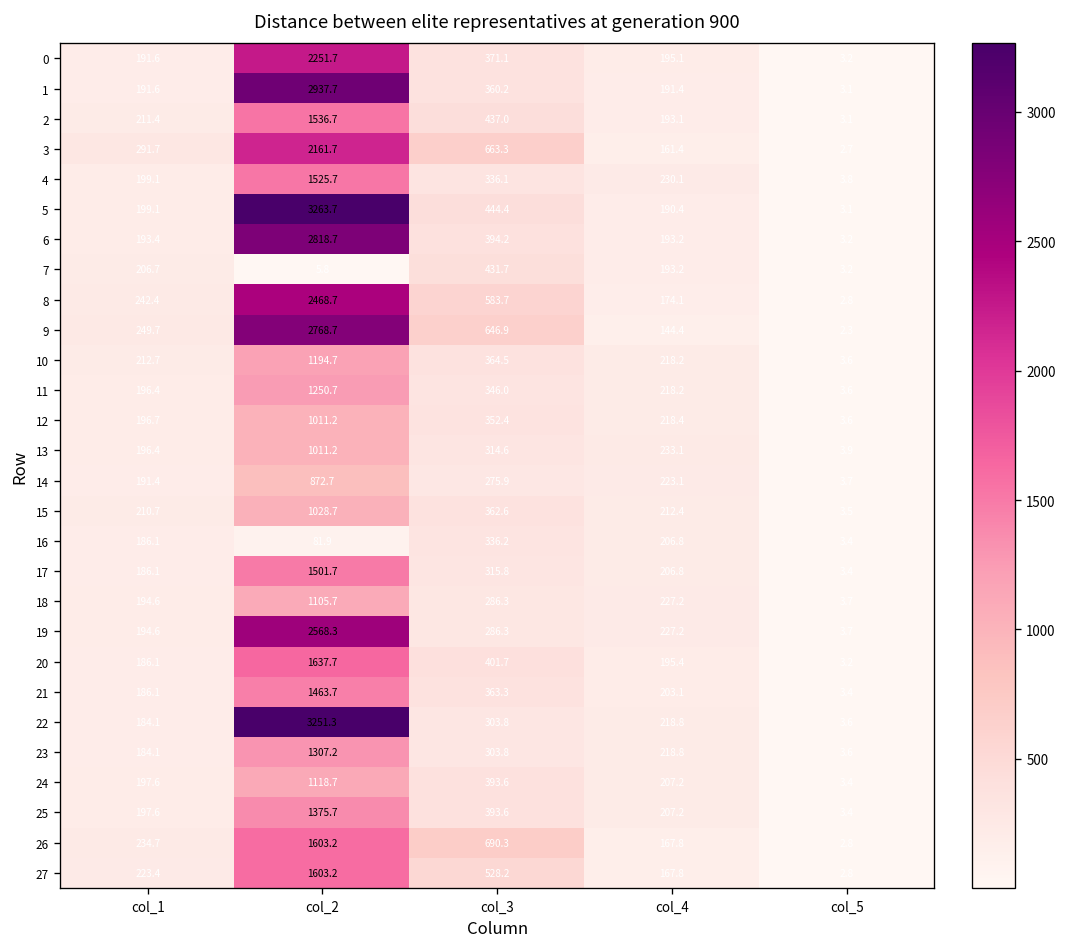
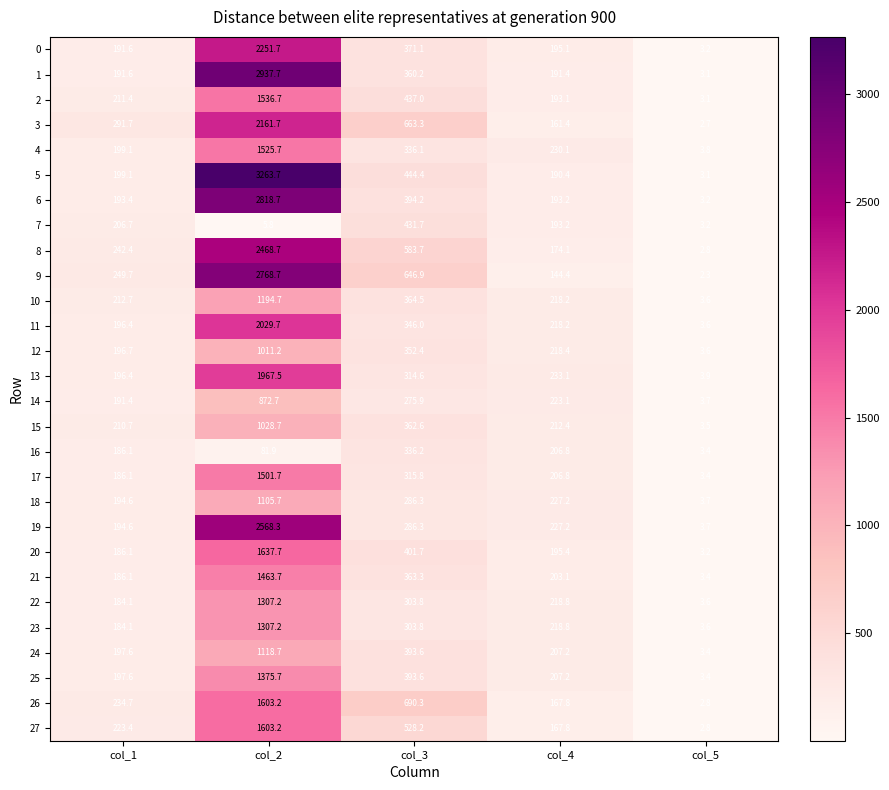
11, col_2: 1250.7 -> 2029.7
13, col_2: 1011.2 -> 1967.5
22, col_2: 3251.3 -> 1307.2
